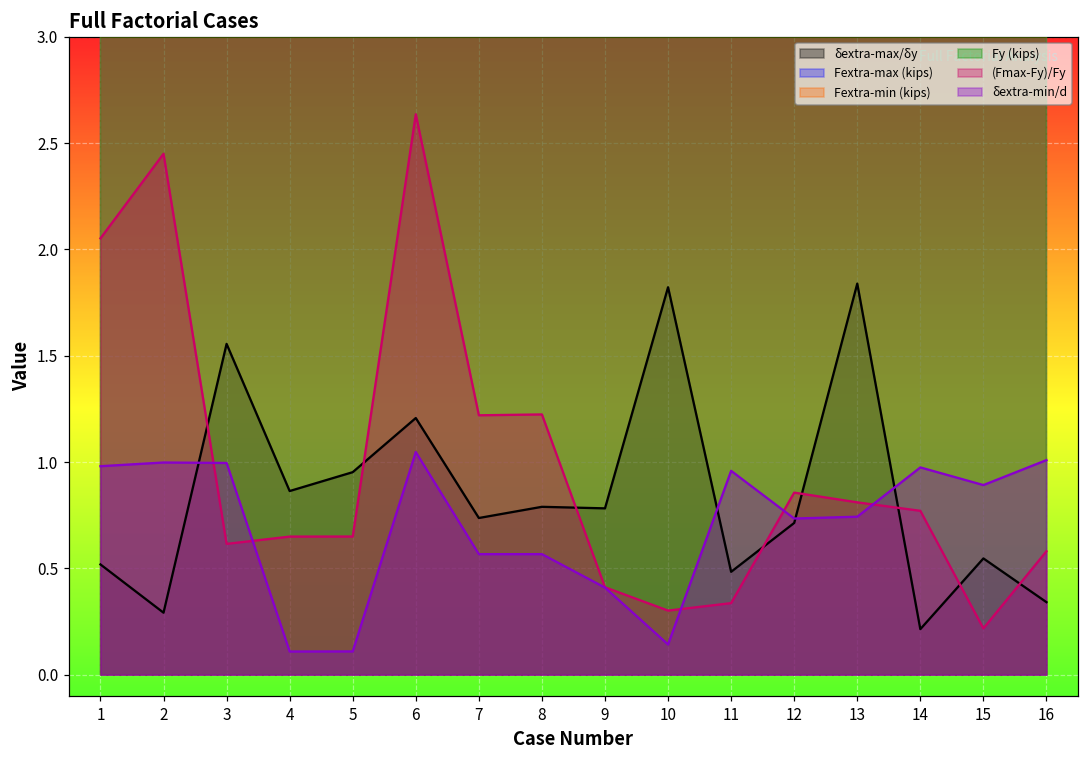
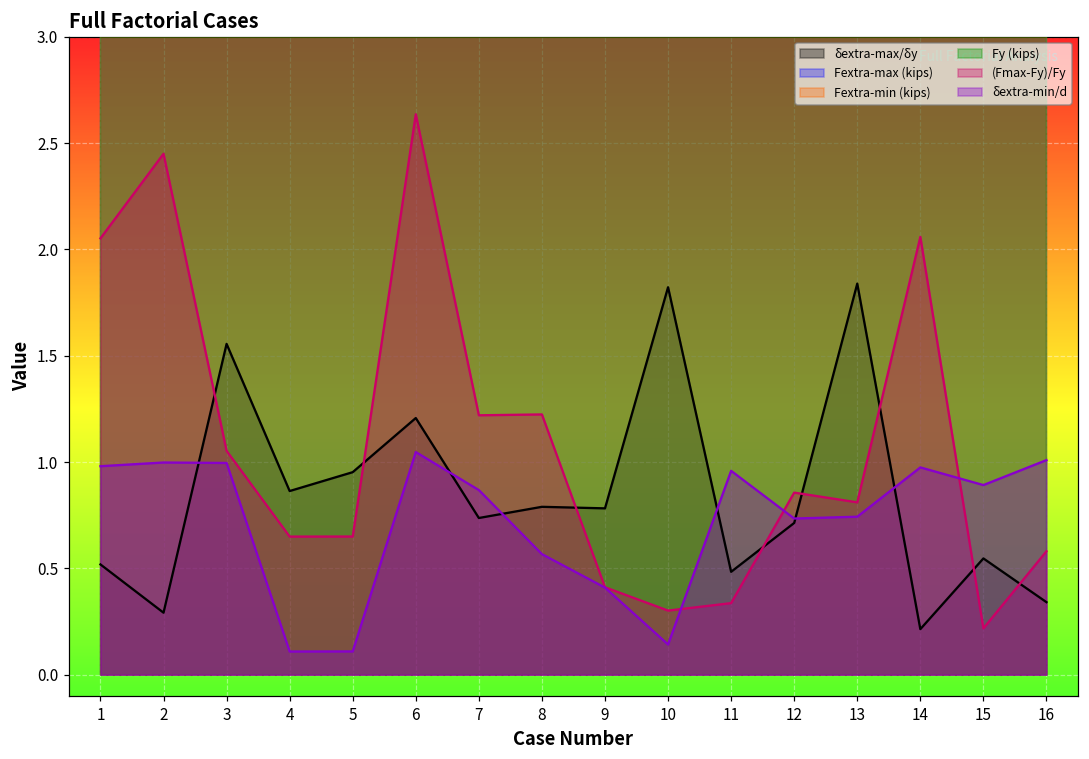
(Fmax-Fy)/Fy, 3: 0.62 -> 1.05
δextra-min/d, 7: 0.57 -> 0.87
(Fmax-Fy)/Fy, 14: 0.77 -> 2.06
